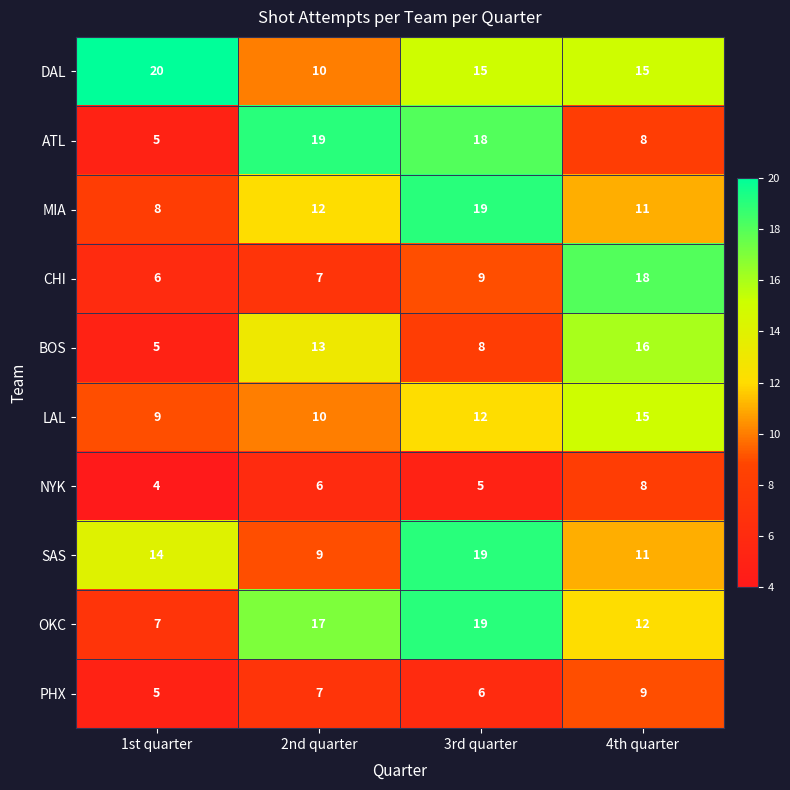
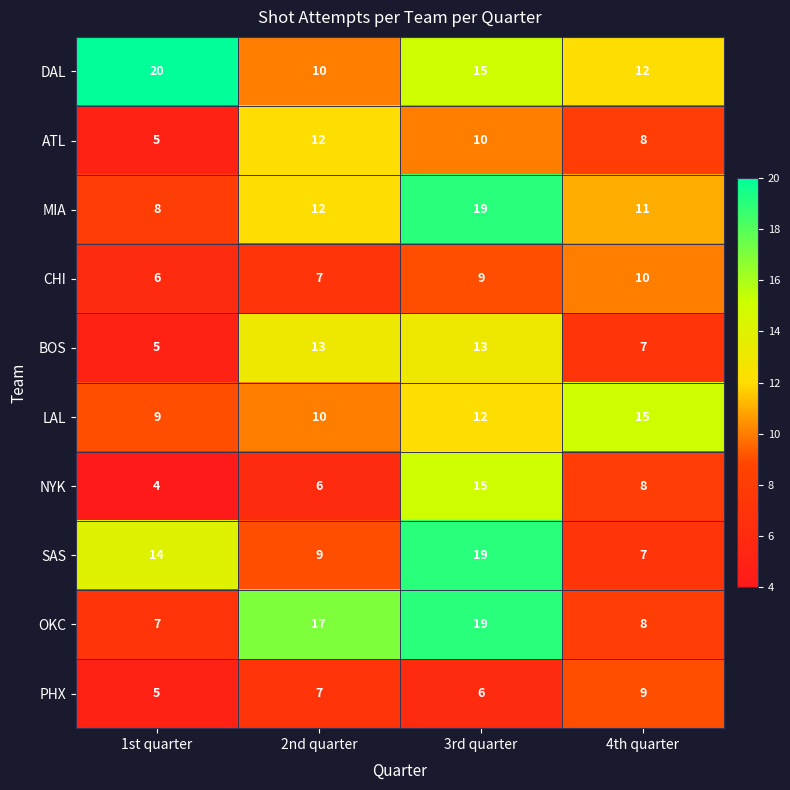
DAL, 4th quarter: 15 -> 12
ATL, 2nd quarter: 19 -> 12
ATL, 3rd quarter: 18 -> 10
CHI, 4th quarter: 18 -> 10
BOS, 3rd quarter: 8 -> 13
BOS, 4th quarter: 16 -> 7
NYK, 3rd quarter: 5 -> 15
SAS, 4th quarter: 11 -> 7
OKC, 4th quarter: 12 -> 8
